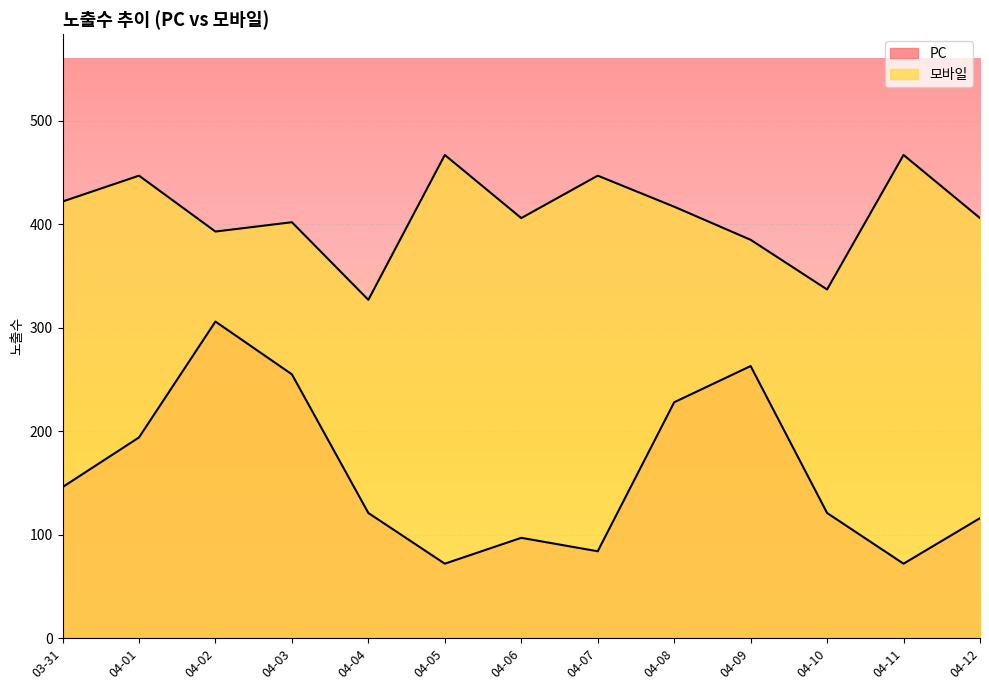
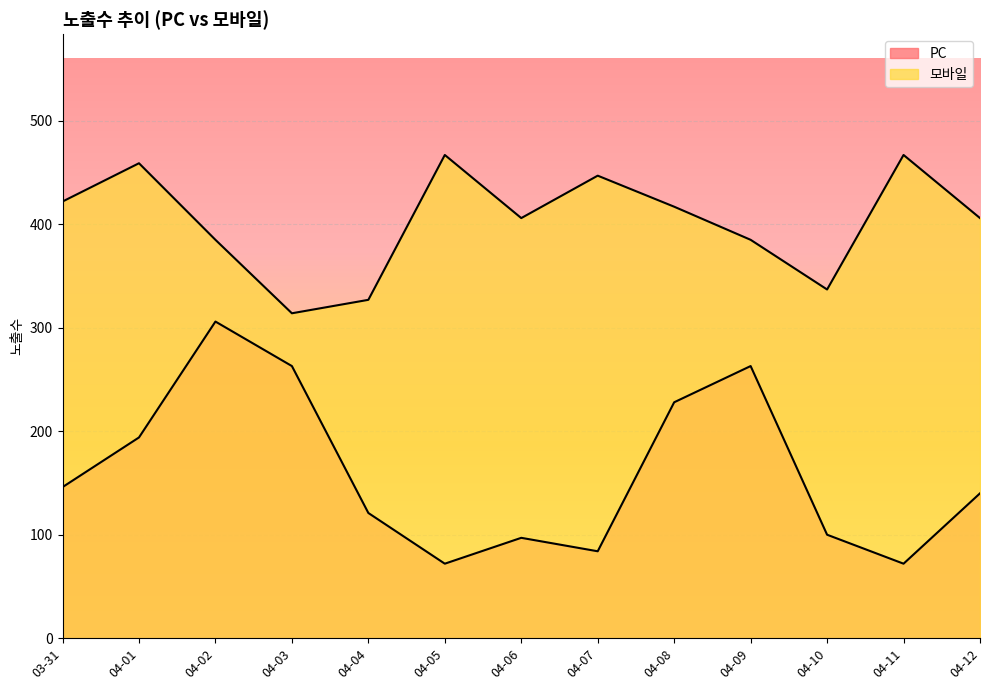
모바일, 04-01: 447 -> 459
모바일, 04-02: 393 -> 385
PC, 04-03: 255 -> 263
모바일, 04-03: 402 -> 314
PC, 04-10: 121 -> 100
PC, 04-12: 116 -> 140
